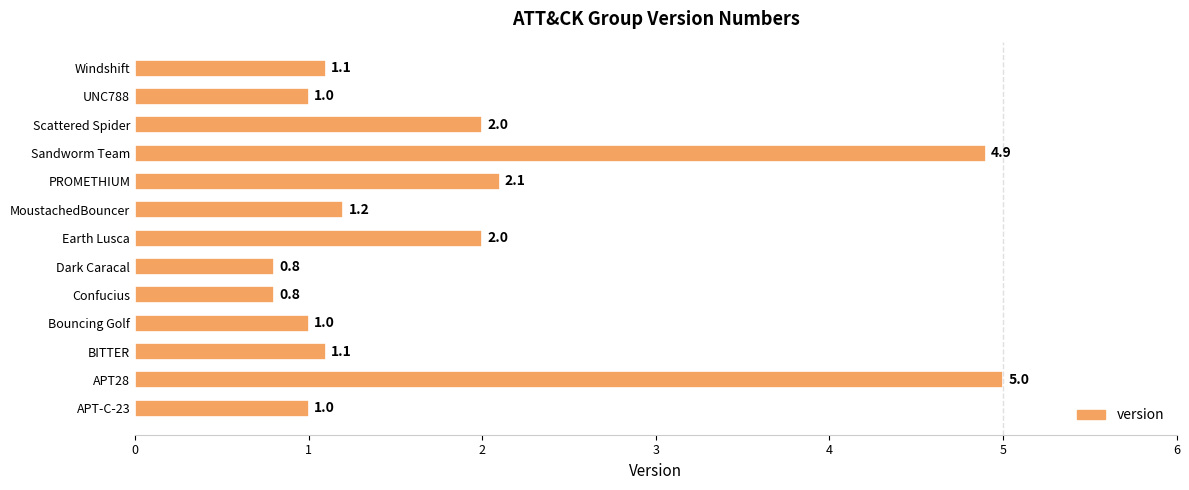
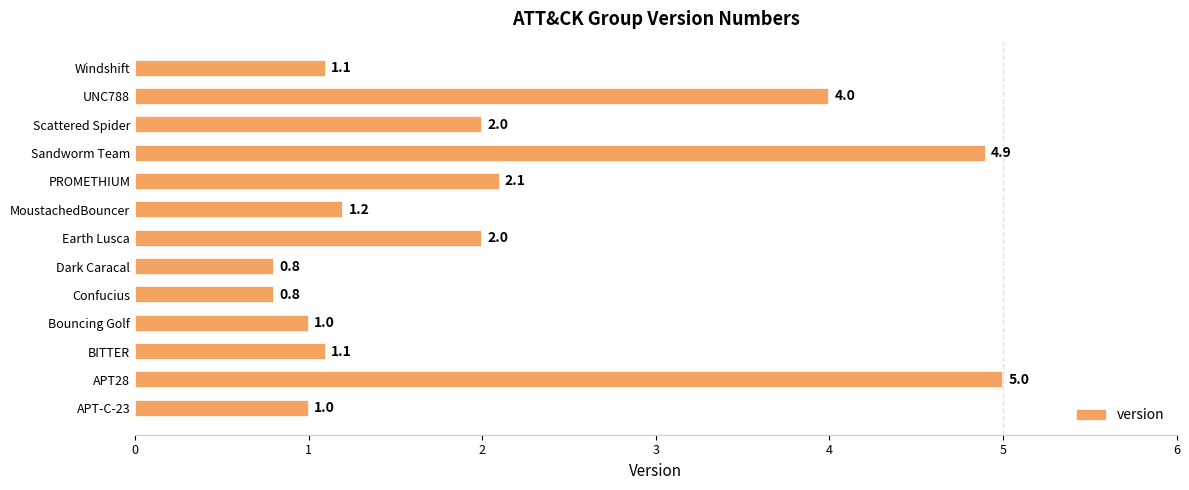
UNC788: 1.0 -> 4.0
